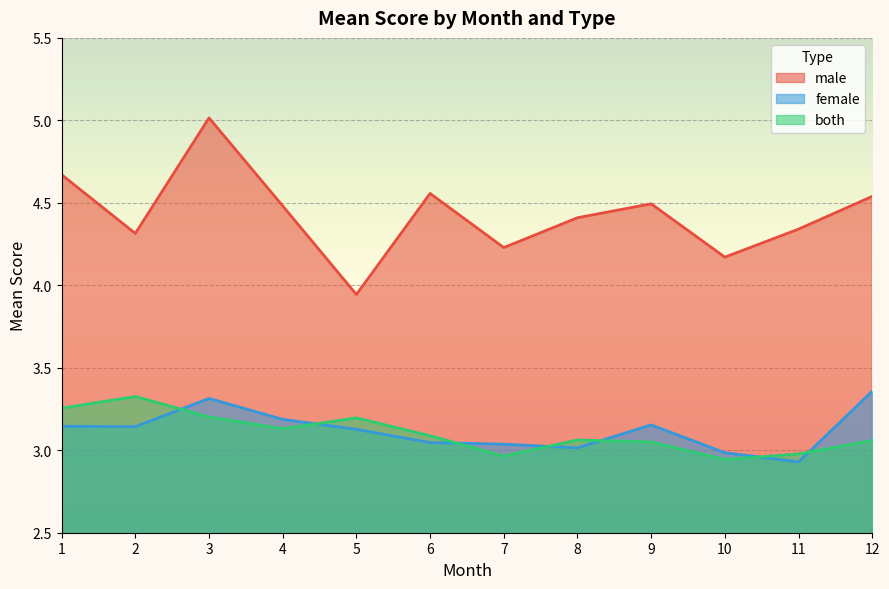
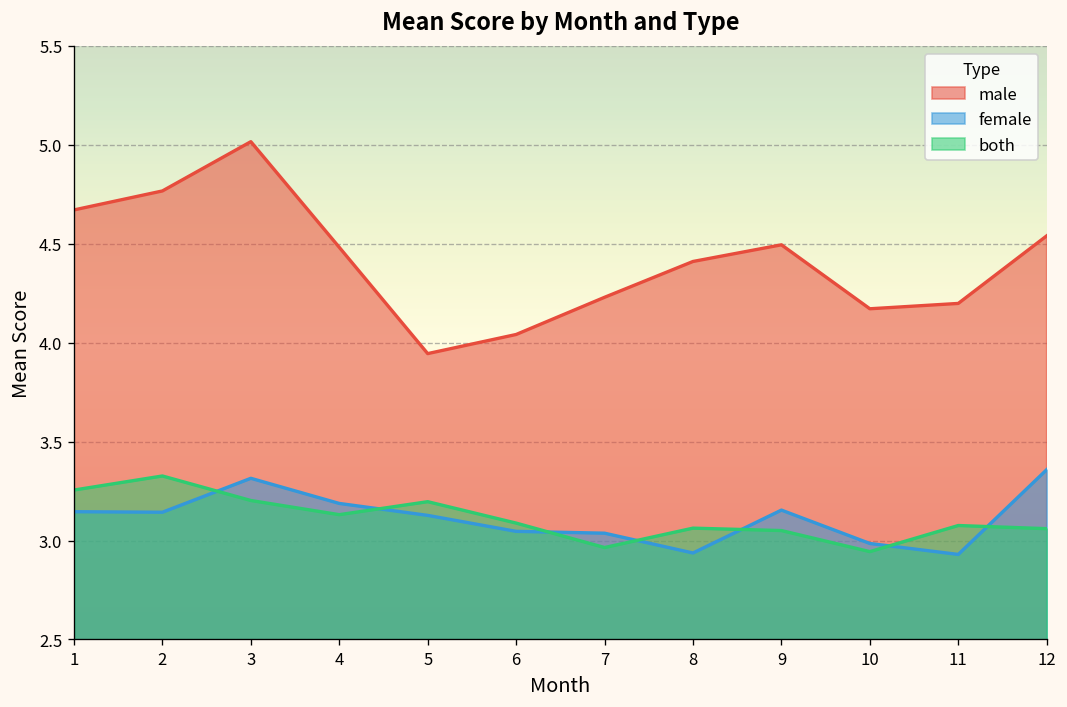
male, 2: 4.31 -> 4.77
male, 6: 4.56 -> 4.04
female, 8: 3.01 -> 2.94
male, 11: 4.34 -> 4.20
both, 11: 2.98 -> 3.08
